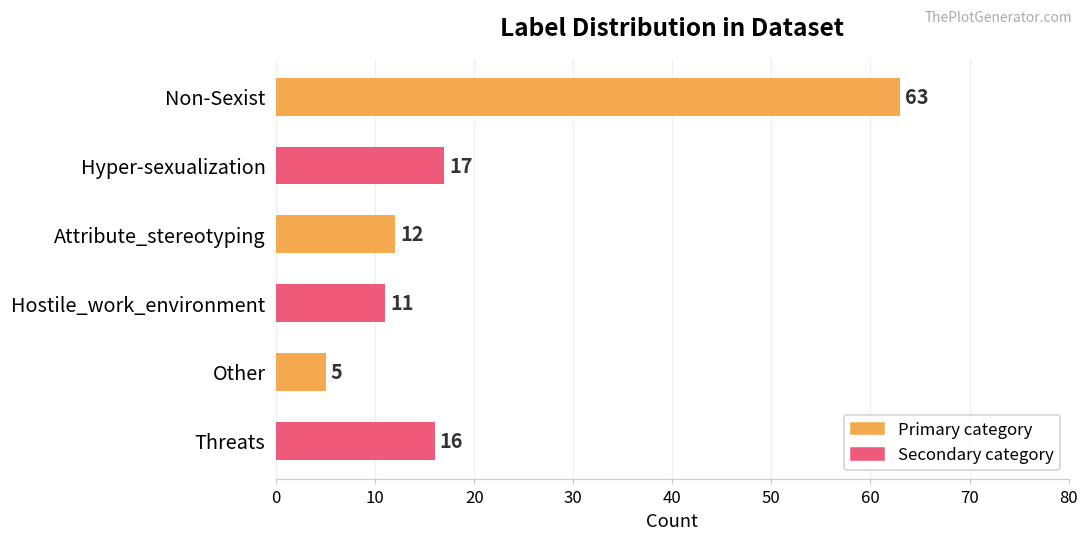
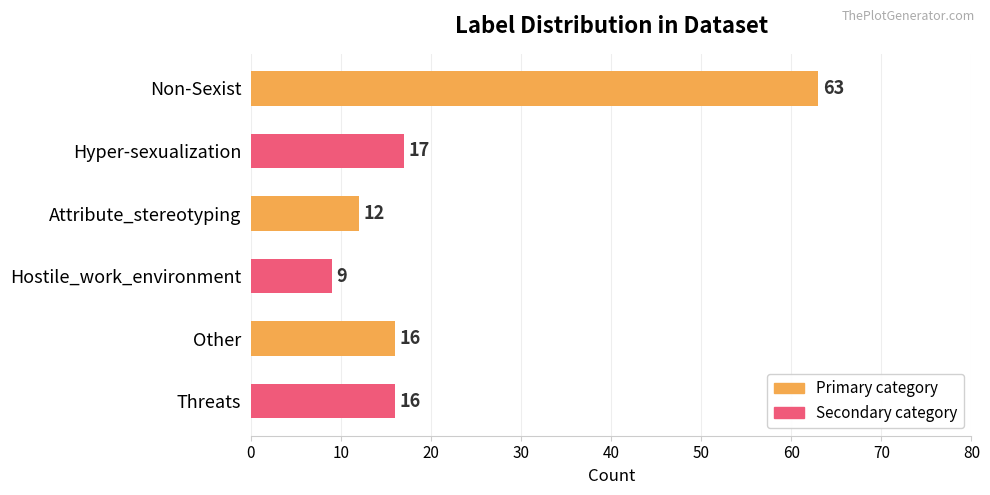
Hostile_work_environment: 11 -> 9
Other: 5 -> 16
